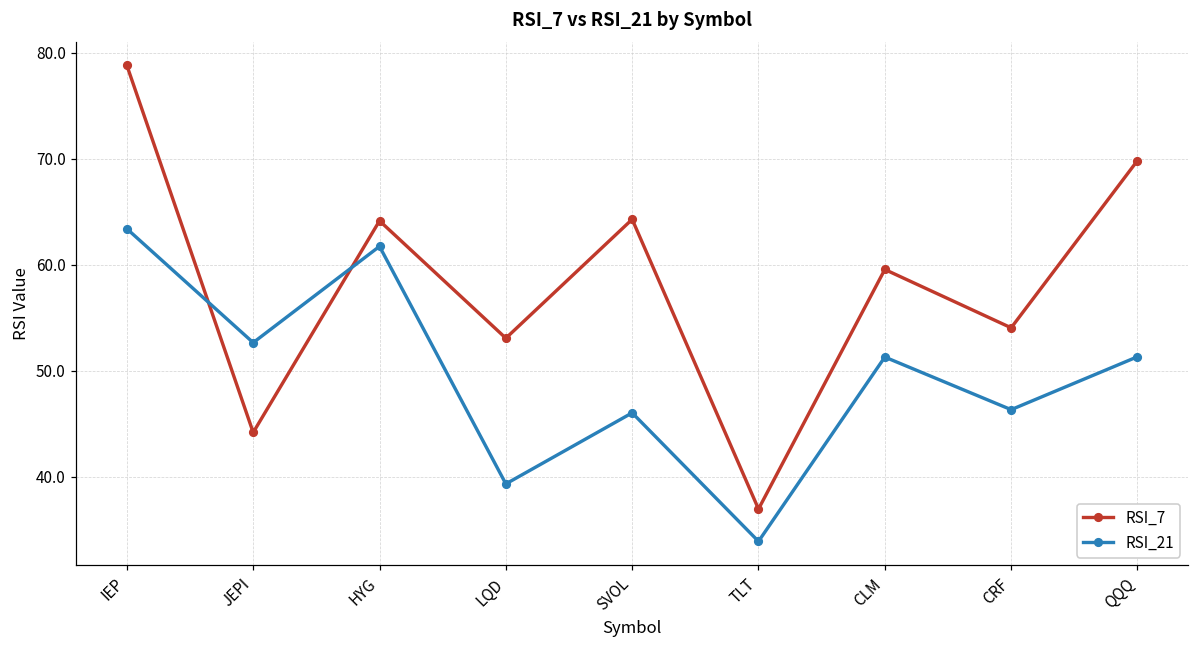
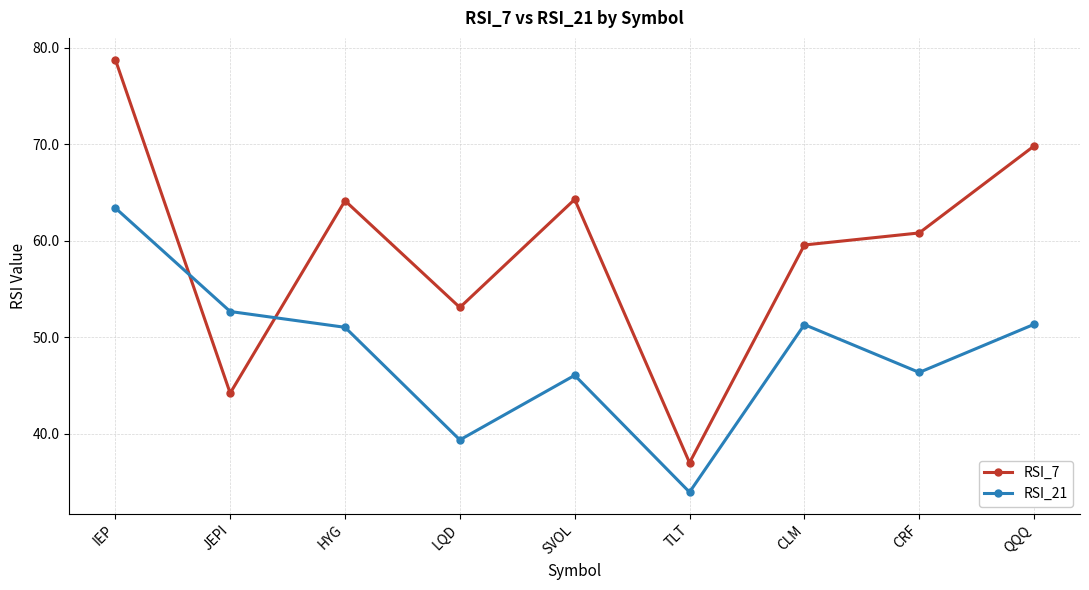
RSI_21, HYG: 62 -> 51
RSI_7, CRF: 54 -> 61
